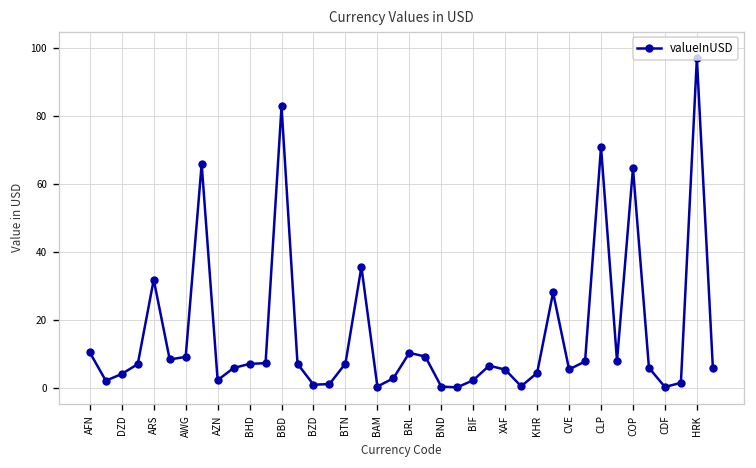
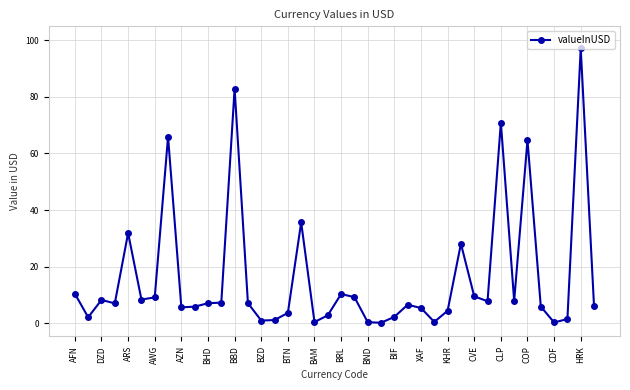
DZD: 4 -> 8
AZN: 2 -> 6
BTN: 7 -> 4
CVE: 5 -> 9
